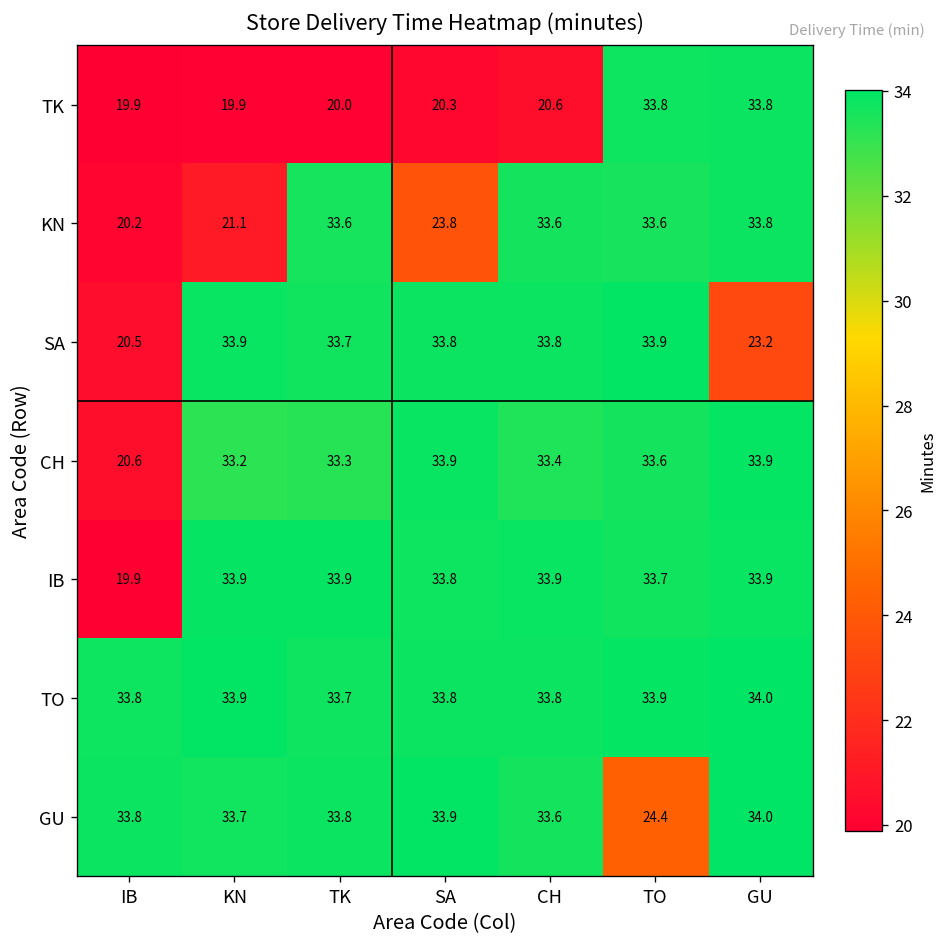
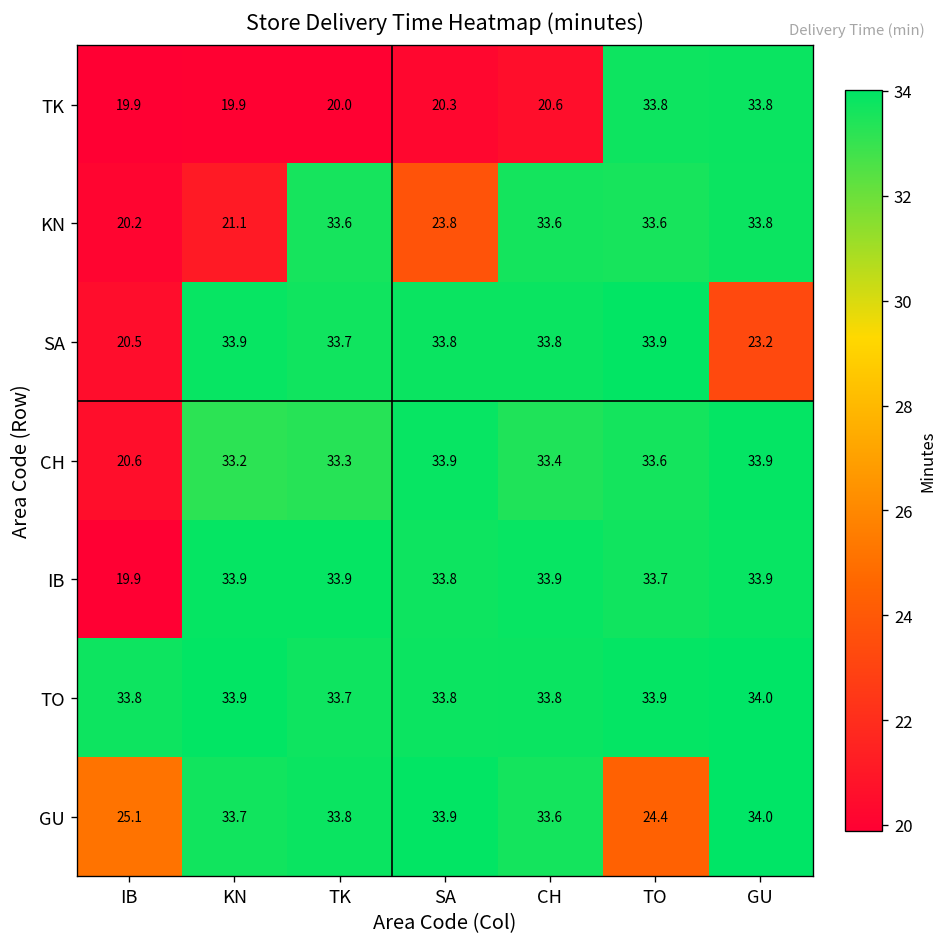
GU, IB: 33.8 -> 25.1
